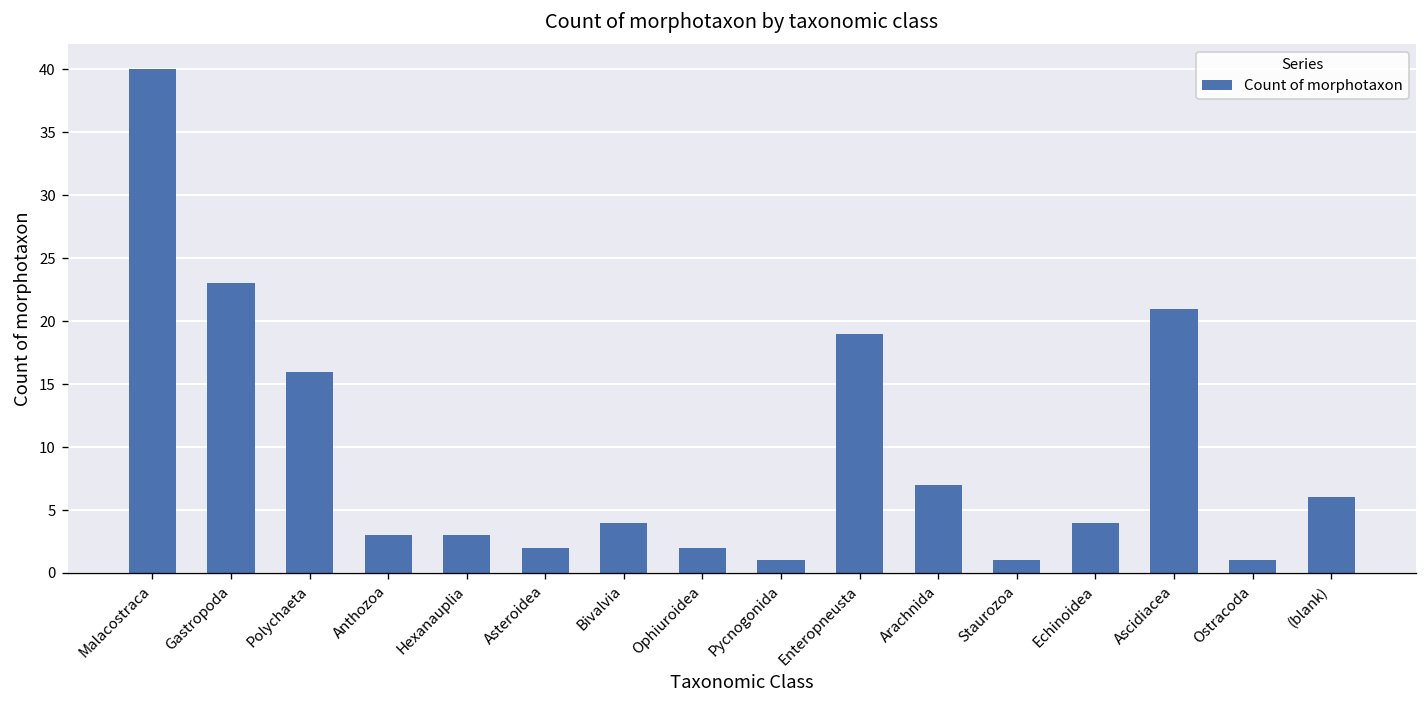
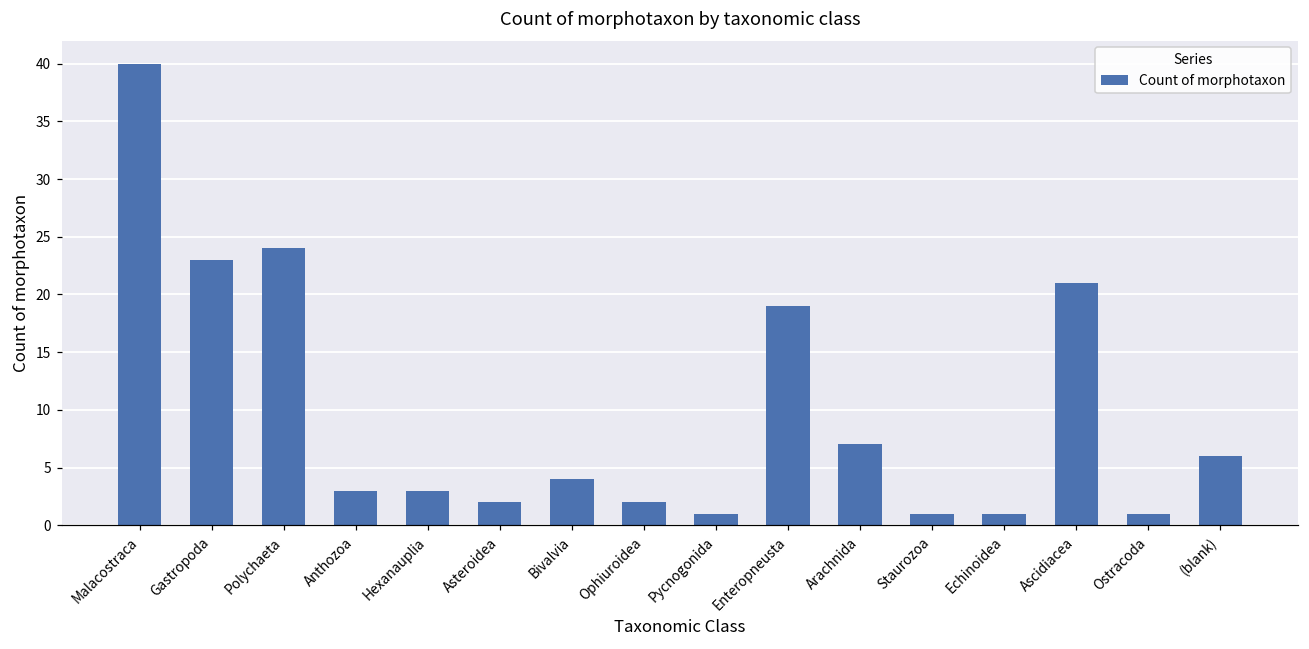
Polychaeta: 16 -> 24
Echinoidea: 4 -> 1
